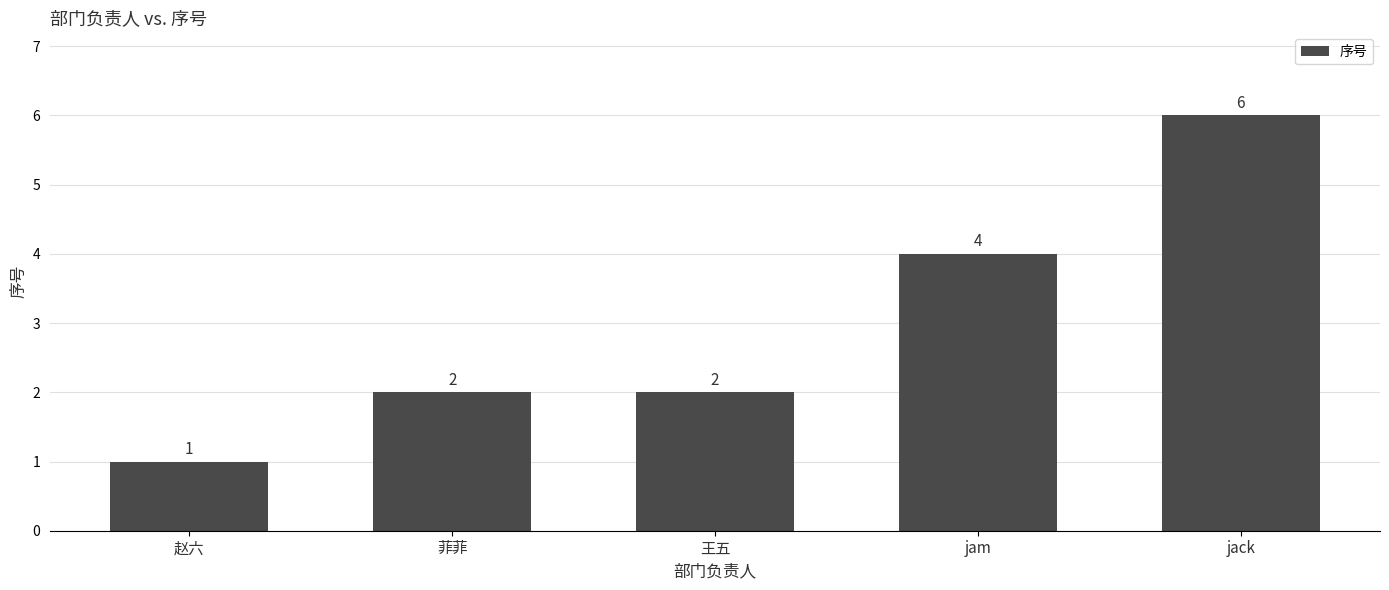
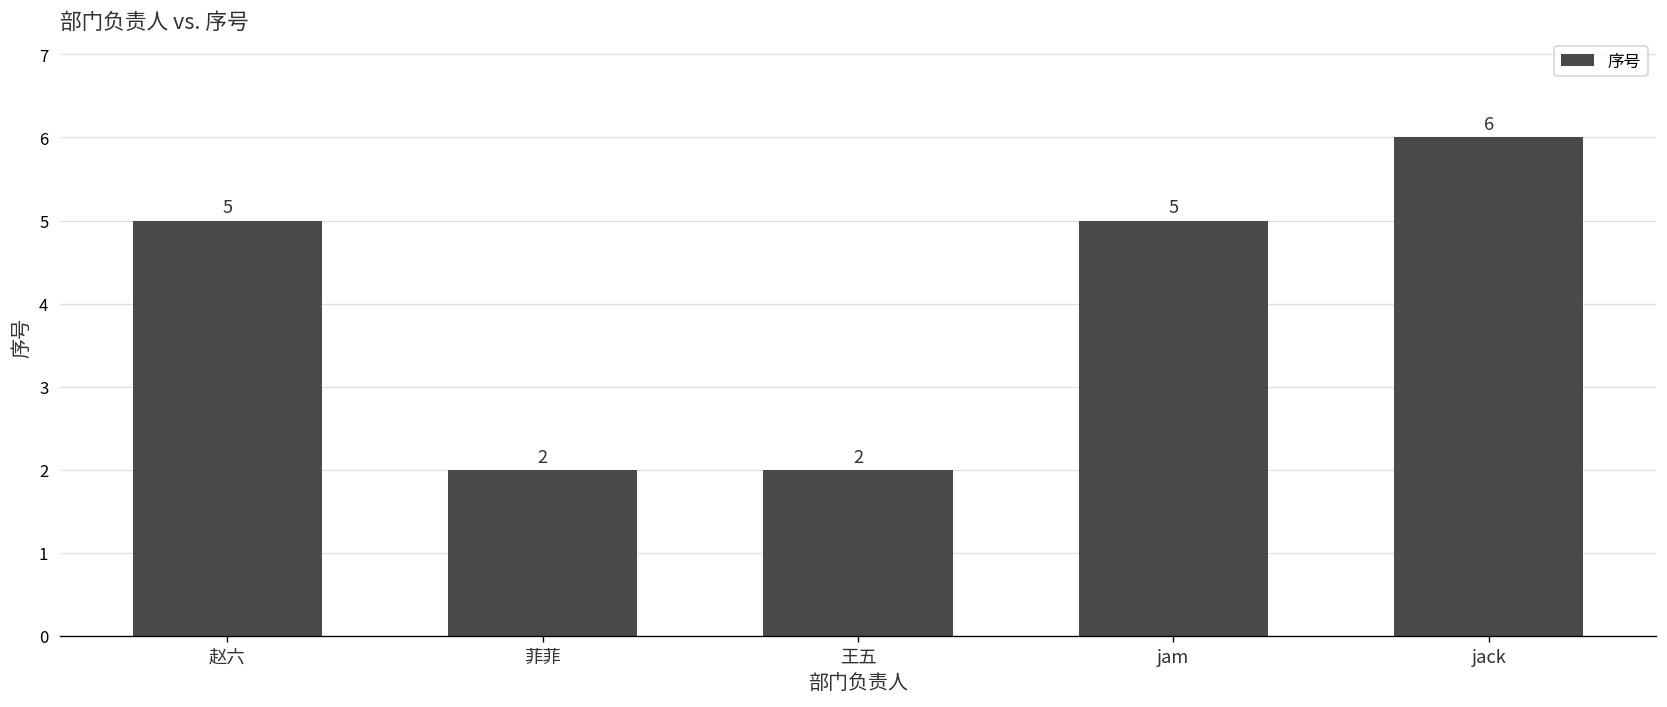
赵六: 1 -> 5
jam: 4 -> 5
